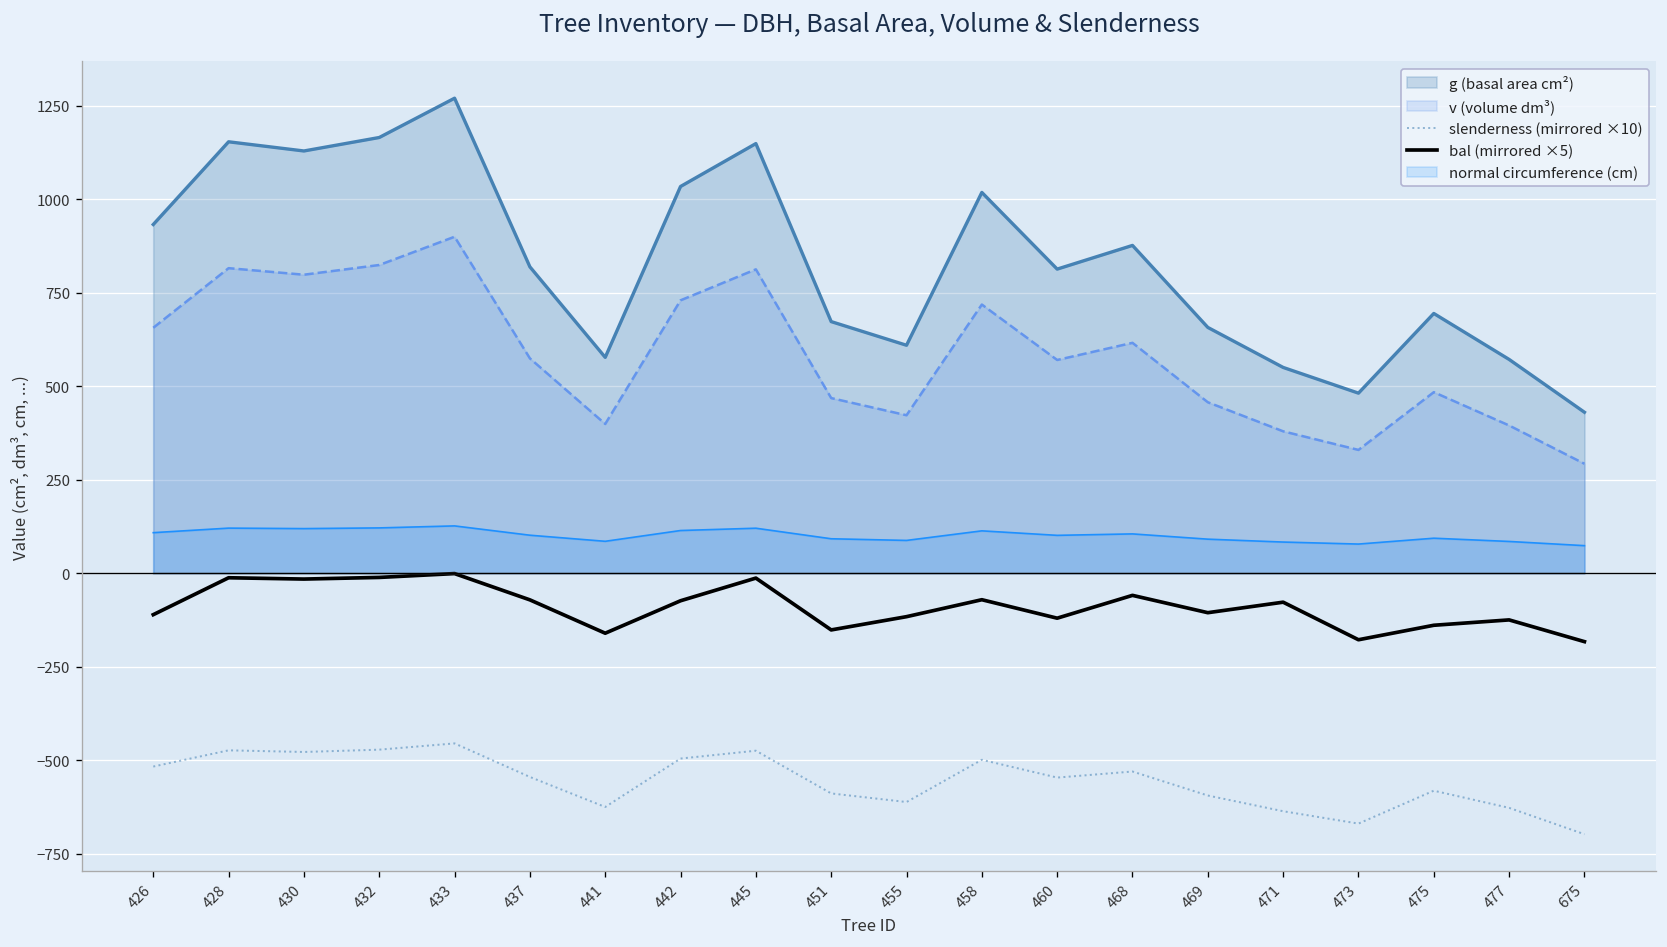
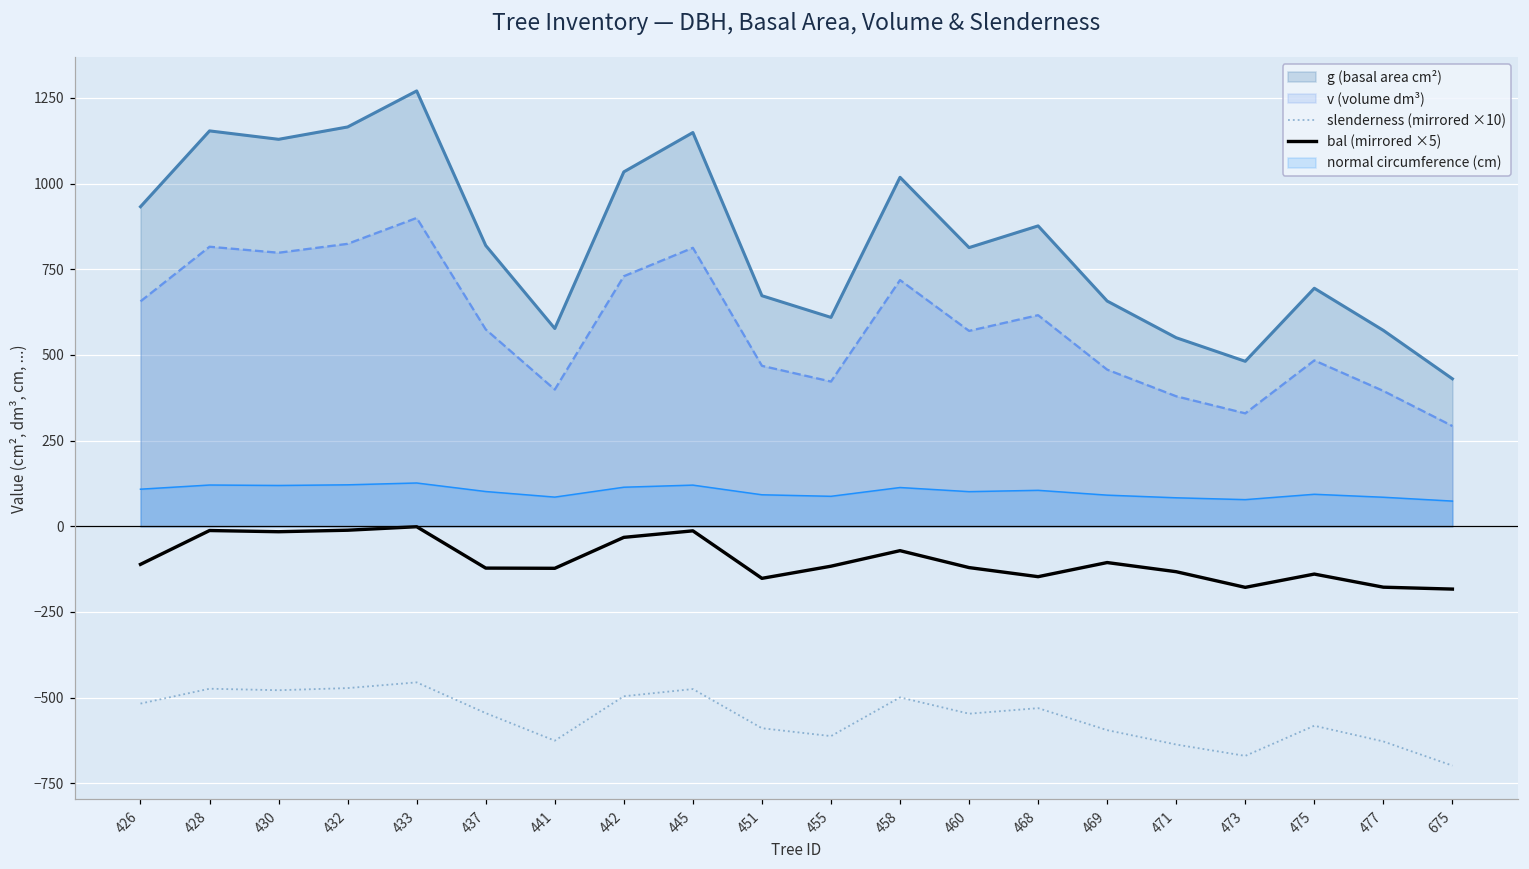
bal (mirrored ×5), 437: -70 -> -120
bal (mirrored ×5), 441: -160 -> -120
bal (mirrored ×5), 442: -70 -> -30
bal (mirrored ×5), 468: -60 -> -150
bal (mirrored ×5), 471: -80 -> -130
bal (mirrored ×5), 477: -130 -> -180
